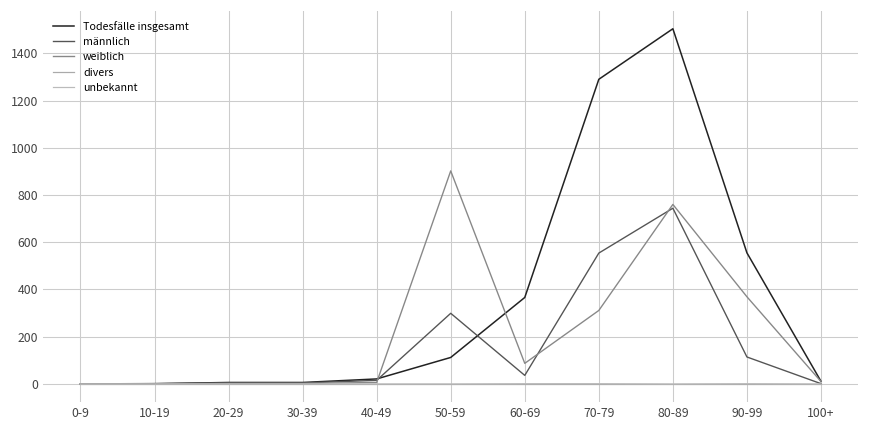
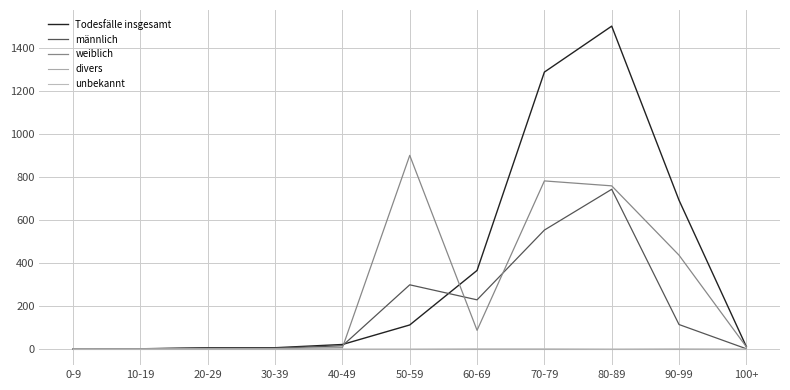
männlich, 60-69: 40 -> 230
weiblich, 70-79: 310 -> 780
Todesfälle insgesamt, 90-99: 560 -> 690
weiblich, 90-99: 370 -> 440
